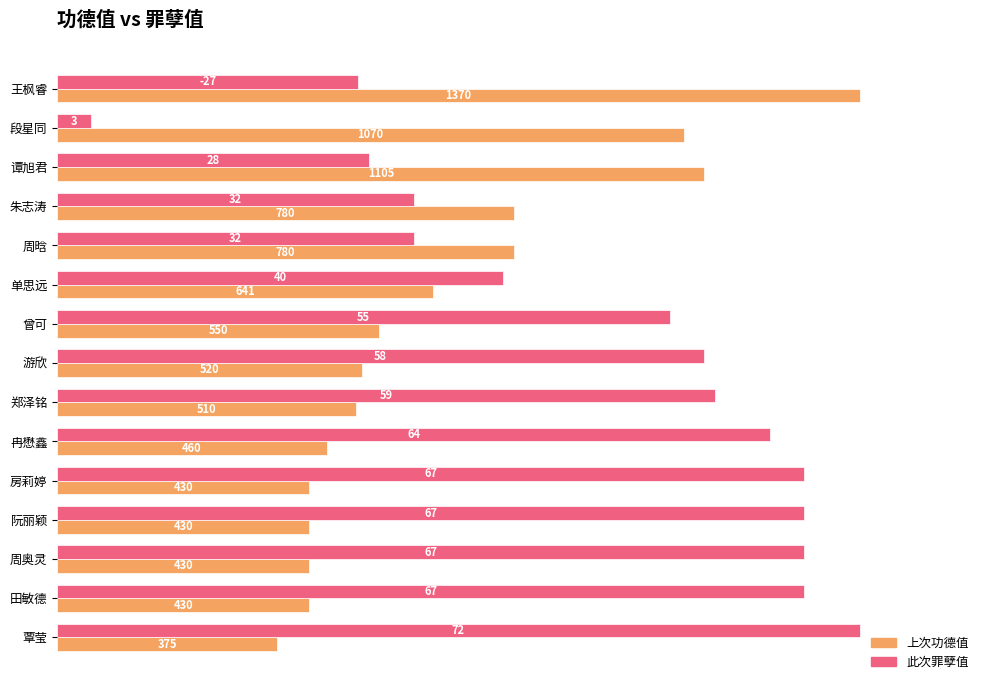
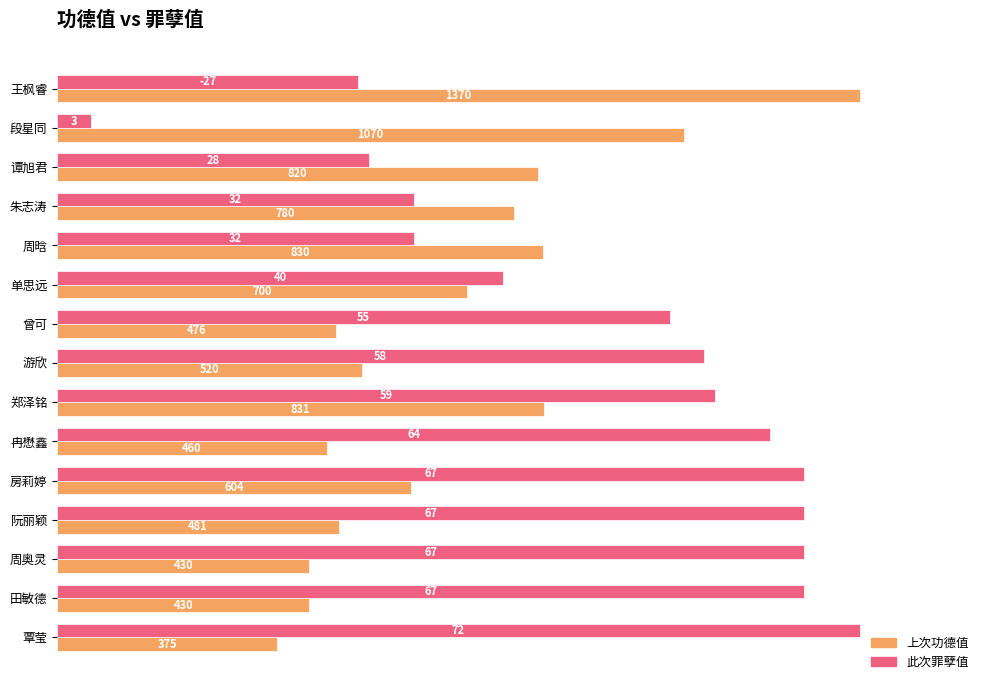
上次功德值, 谭旭君: 1105 -> 820
上次功德值, 周晗: 780 -> 830
上次功德值, 单思远: 641 -> 700
上次功德值, 曾可: 550 -> 476
上次功德值, 郑泽铭: 510 -> 831
上次功德值, 房莉婷: 430 -> 604
上次功德值, 阮丽颖: 430 -> 481
